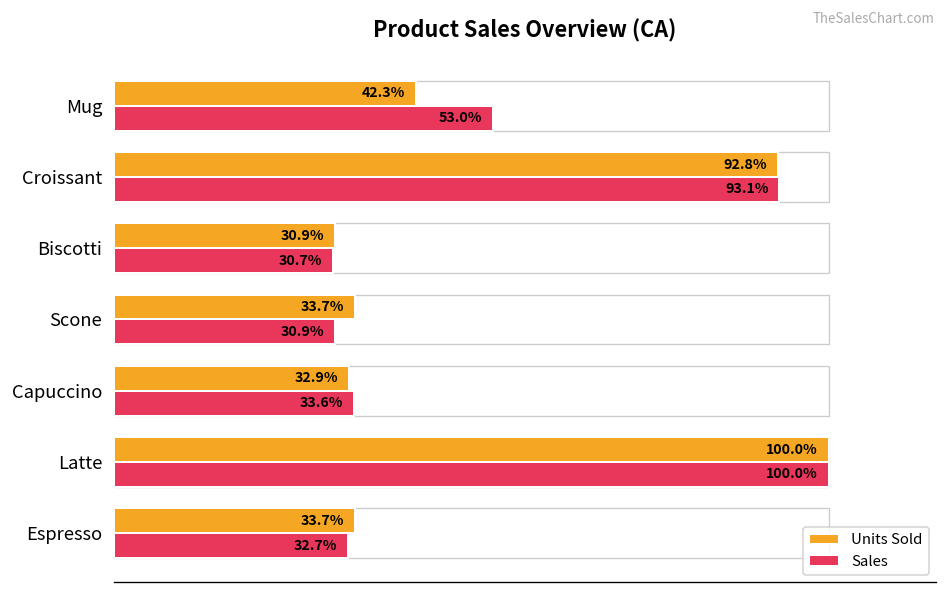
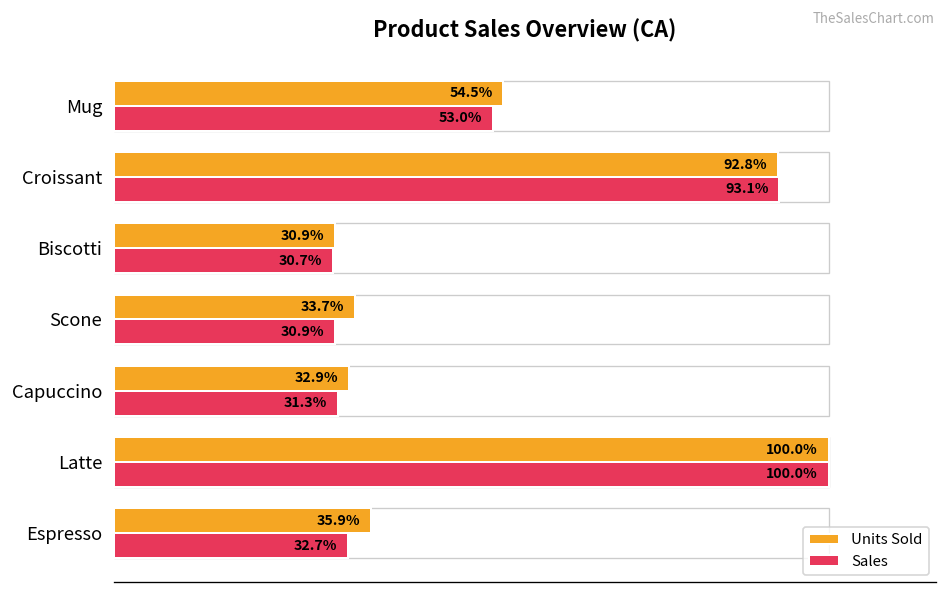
Units Sold, Mug: 42.3% -> 54.5%
Sales, Capuccino: 33.6% -> 31.3%
Units Sold, Espresso: 33.7% -> 35.9%
